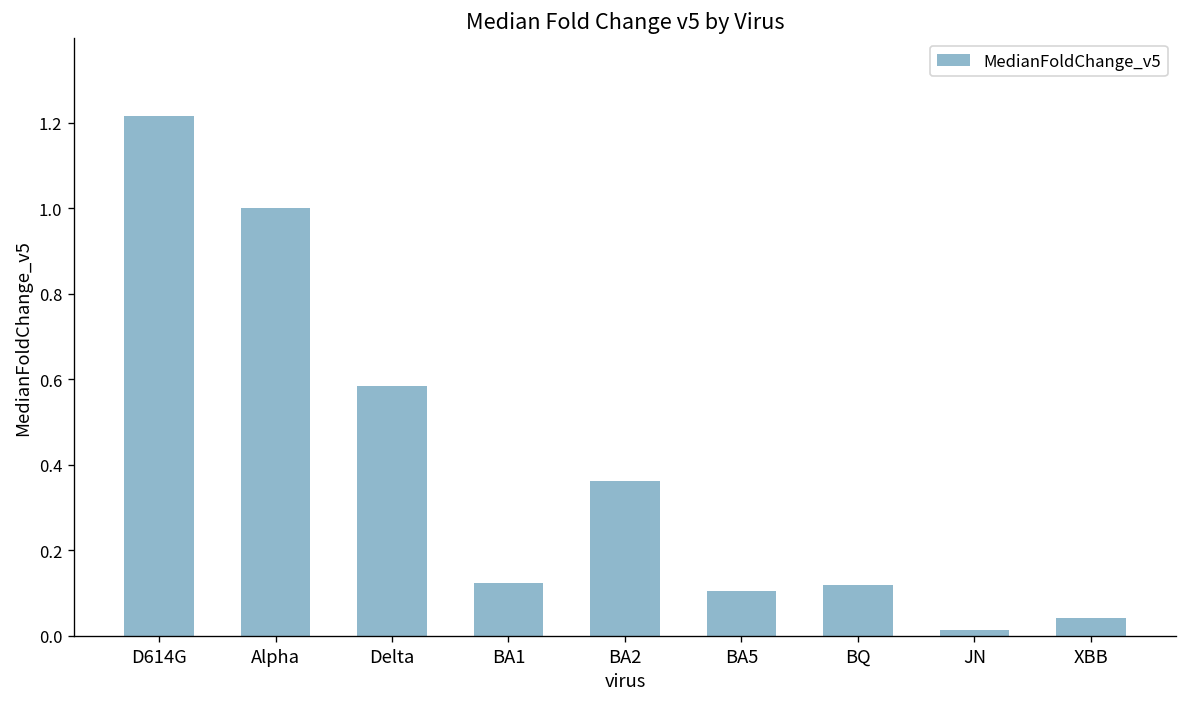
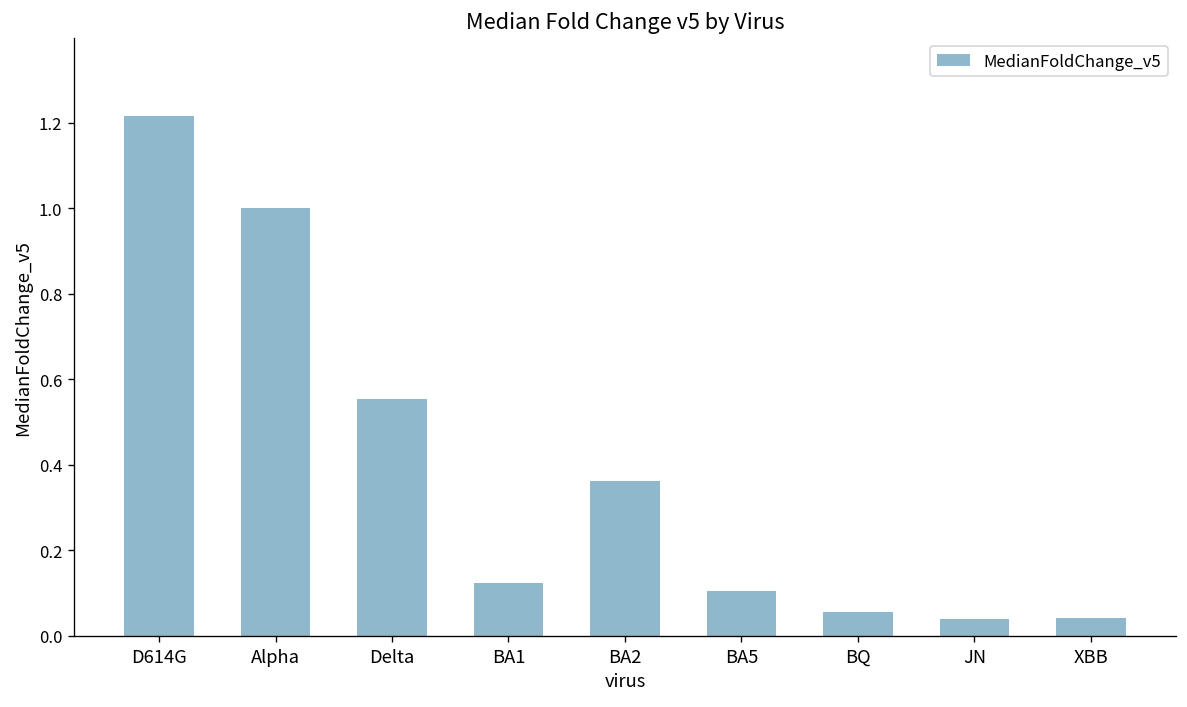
Delta: 0.58 -> 0.55
BQ: 0.12 -> 0.06
JN: 0.01 -> 0.04
